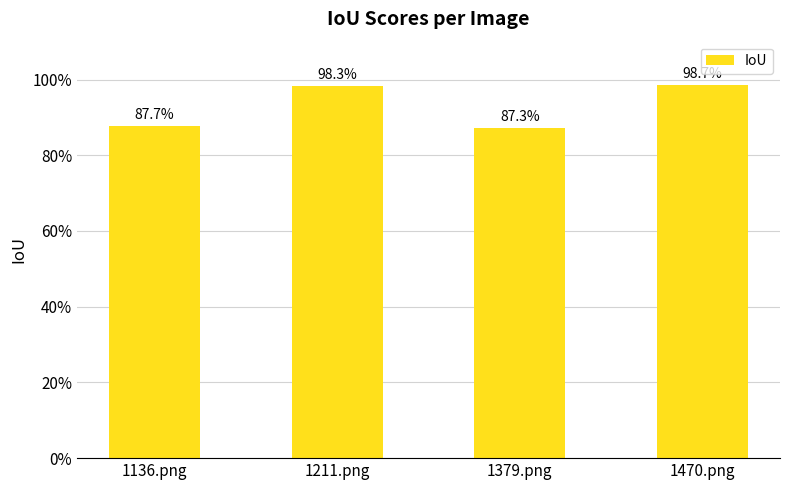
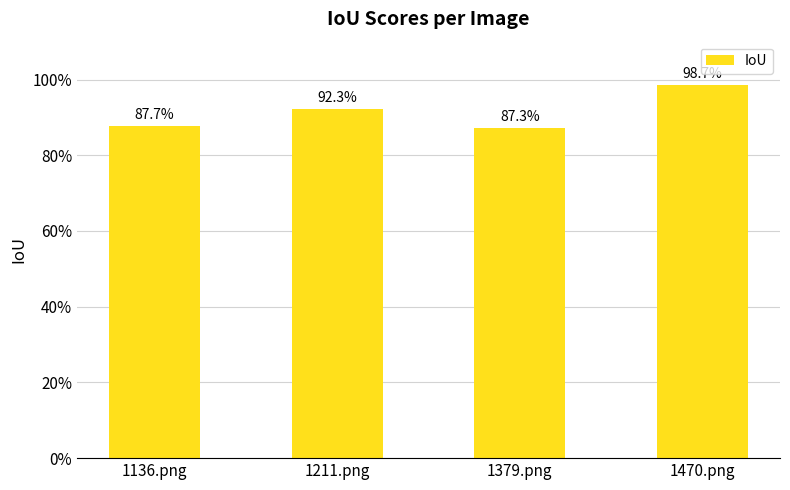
1211.png: 98.3% -> 92.3%
